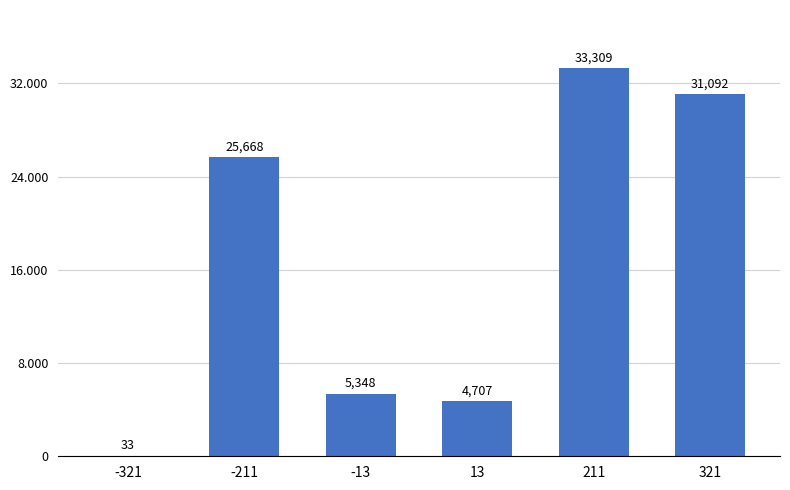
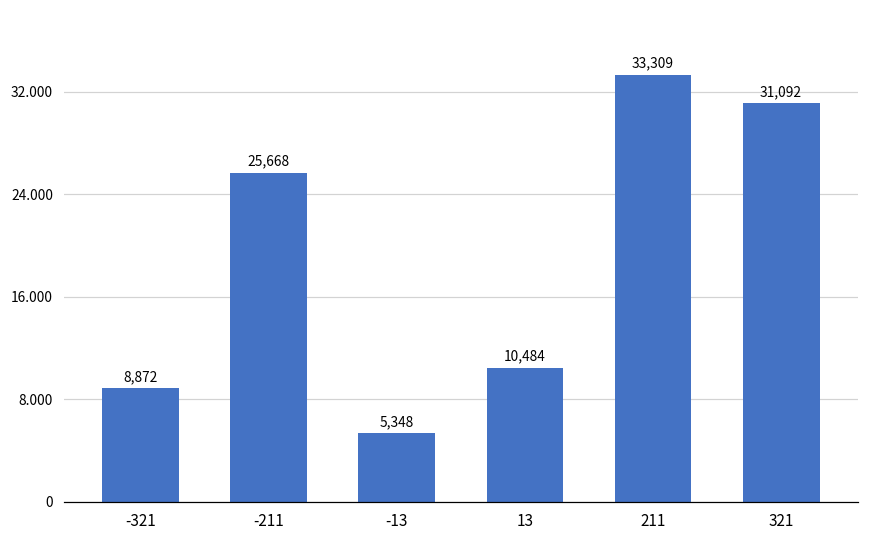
-321: 33 -> 8,872
13: 4,707 -> 10,484
